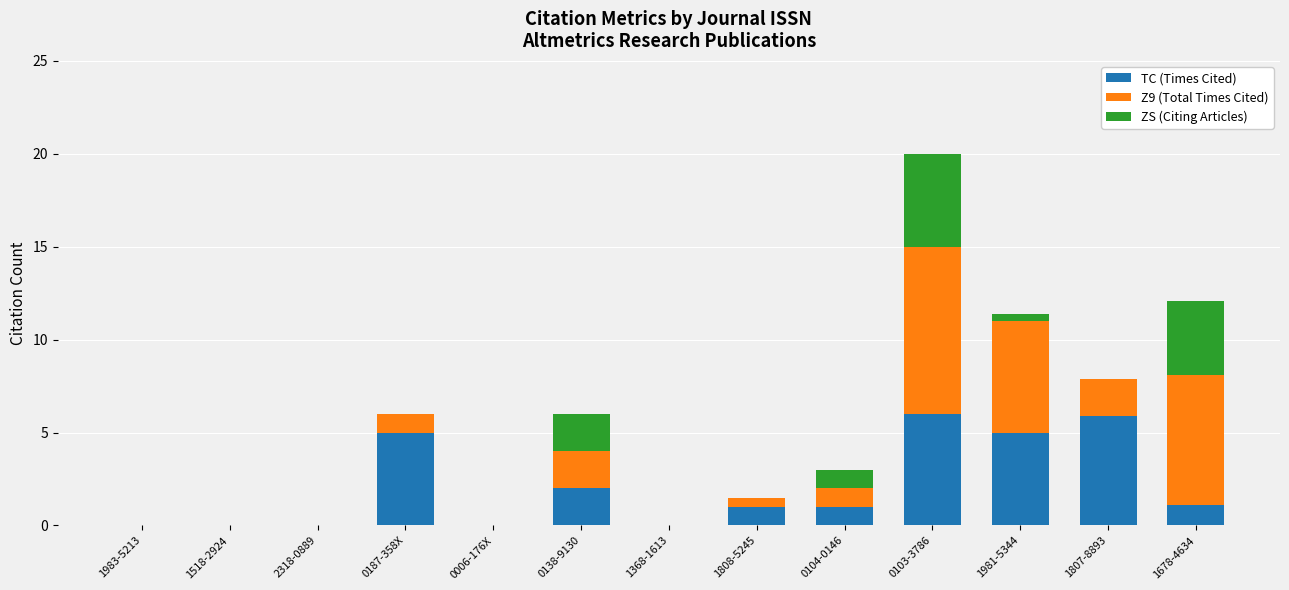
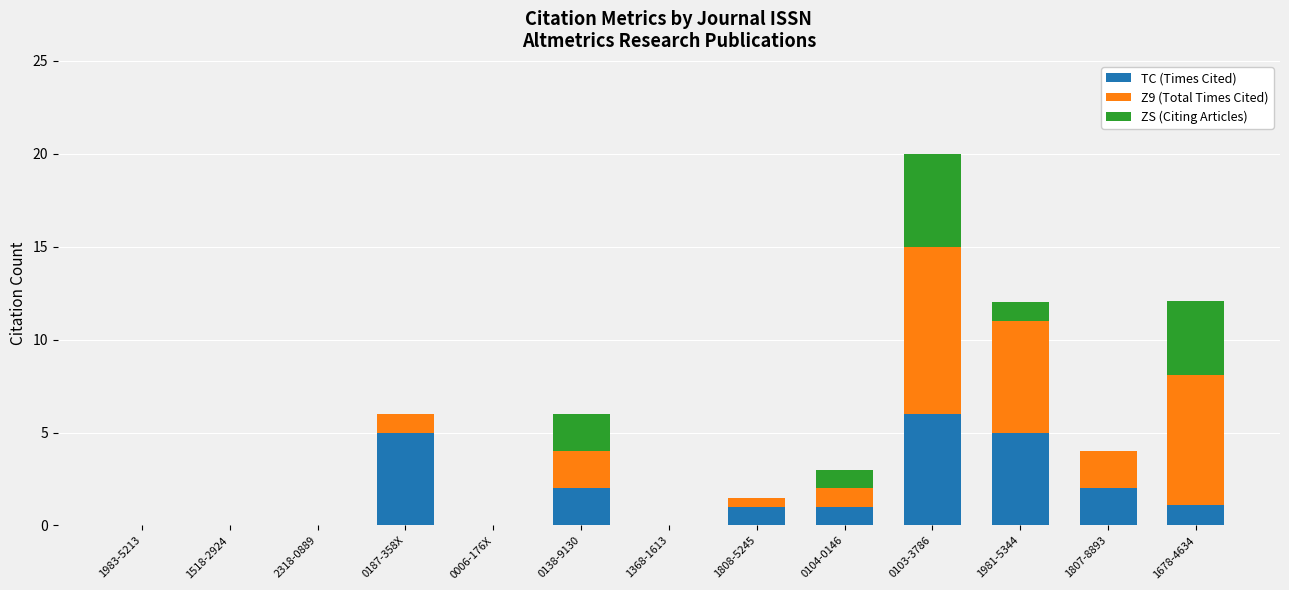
ZS (Citing Articles), 1981-5344: 0.4 -> 1.0
TC (Times Cited), 1807-8893: 5.9 -> 2.0
